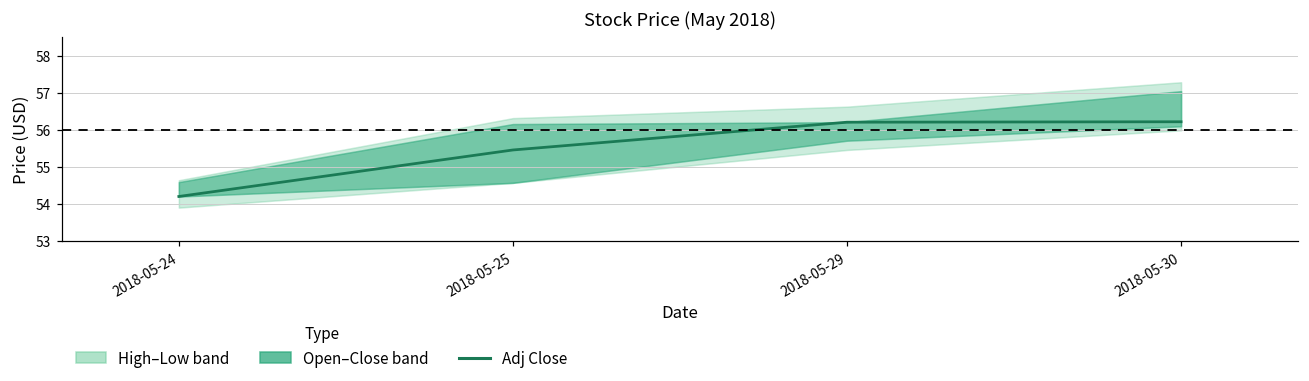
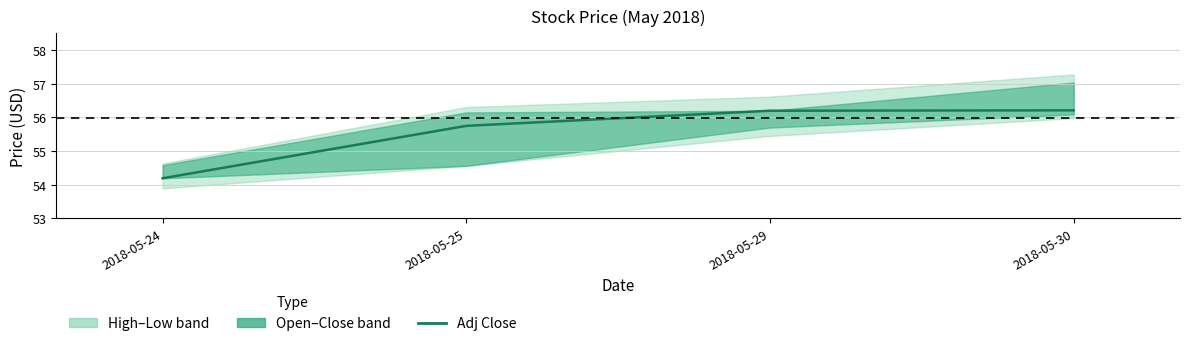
Adj Close, 2018-05-25: 55.4 -> 55.8
